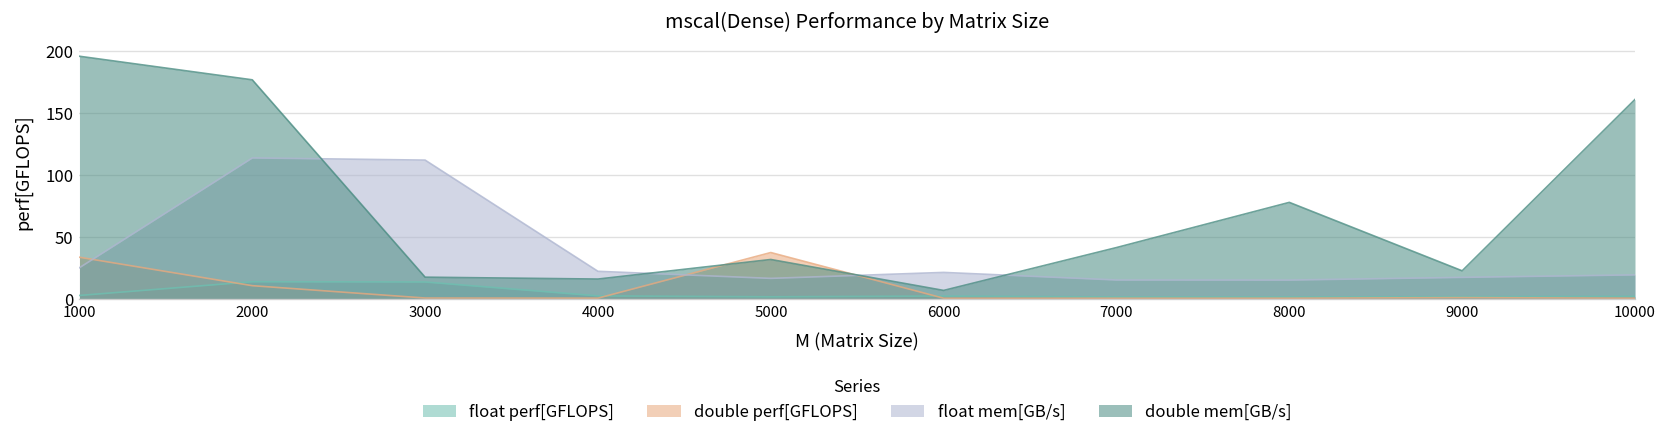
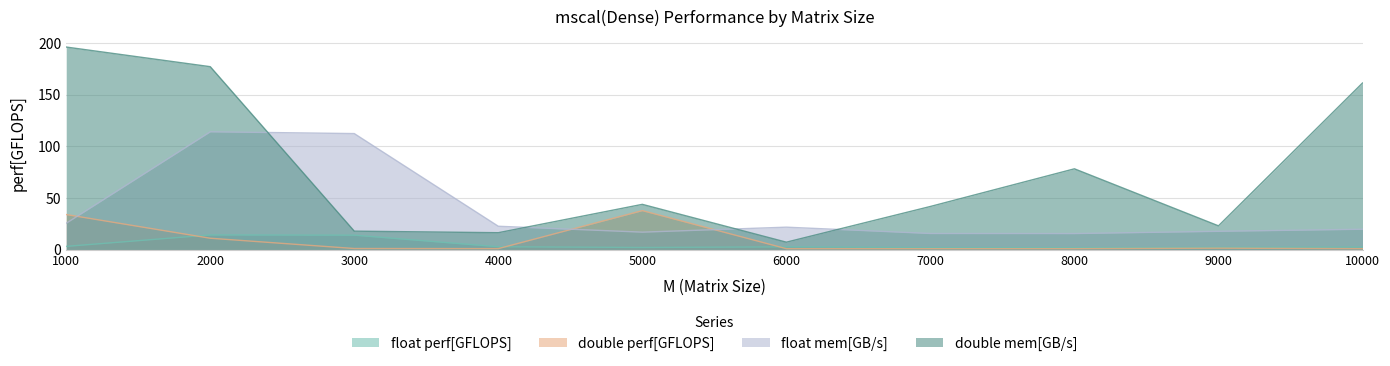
double mem[GB/s], 5000: 32 -> 44
